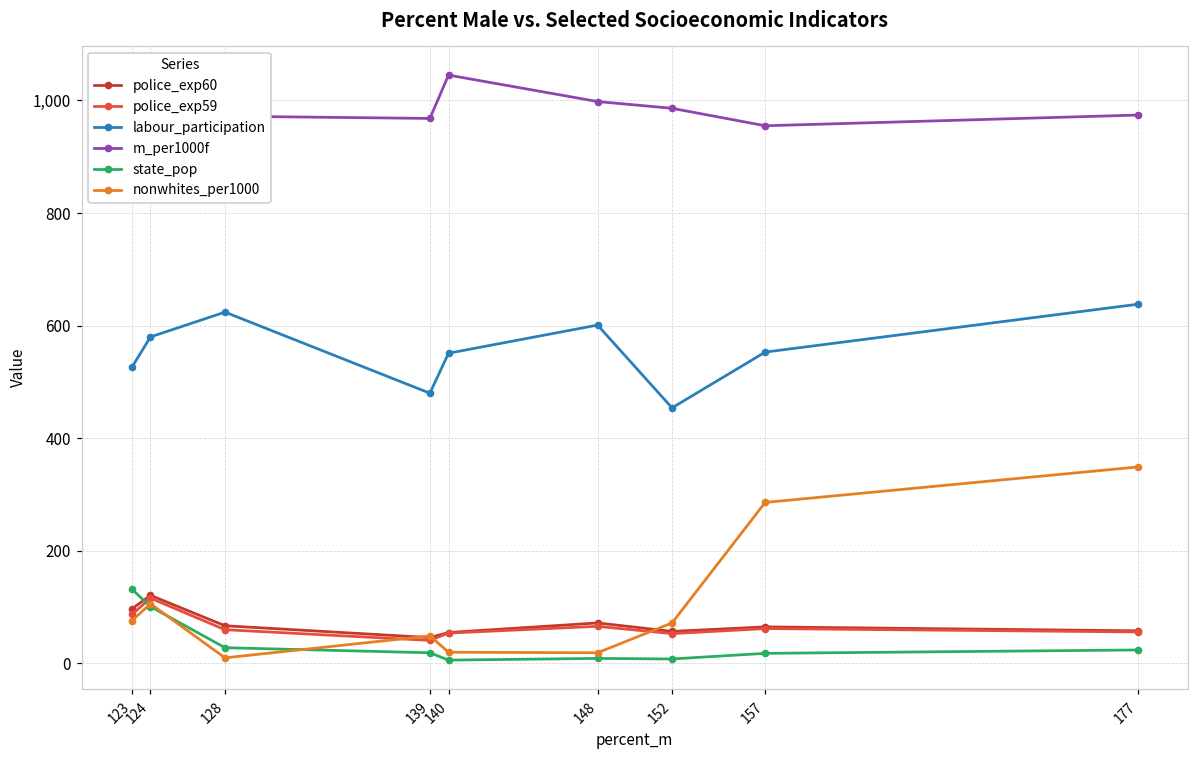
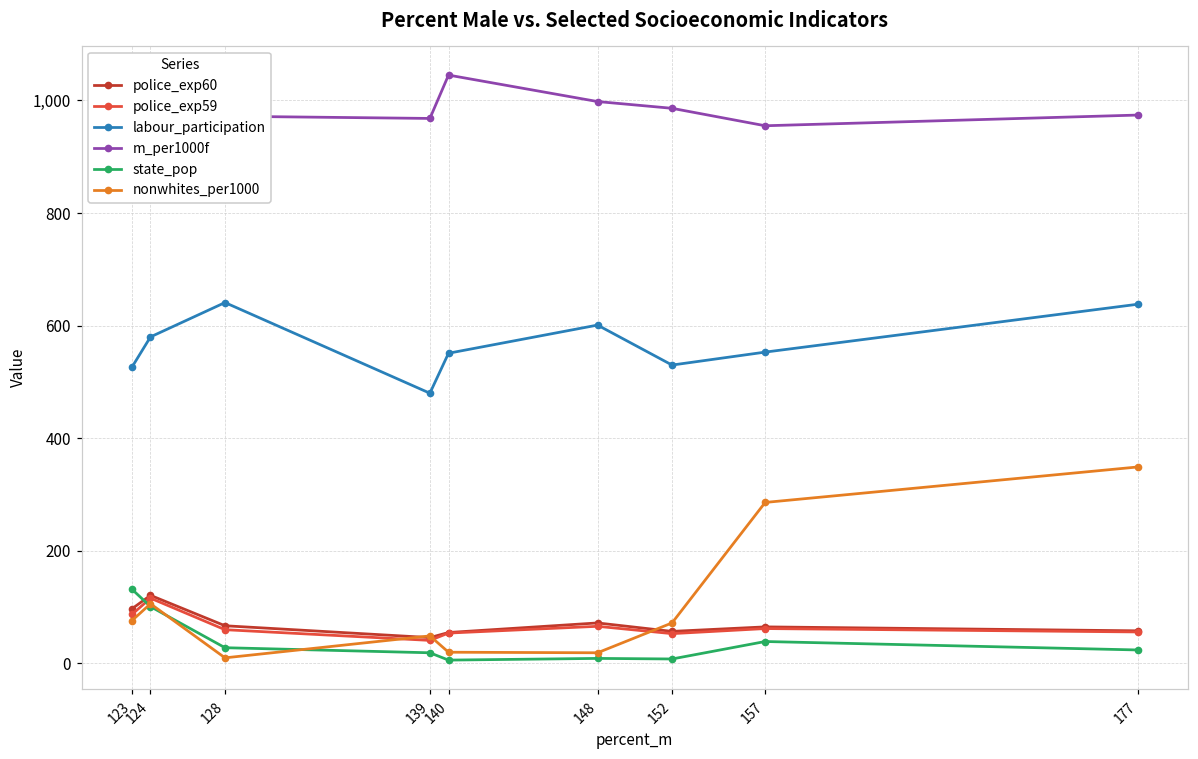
labour_participation, 128: 620 -> 640
labour_participation, 152: 450 -> 530
state_pop, 157: 20 -> 40
